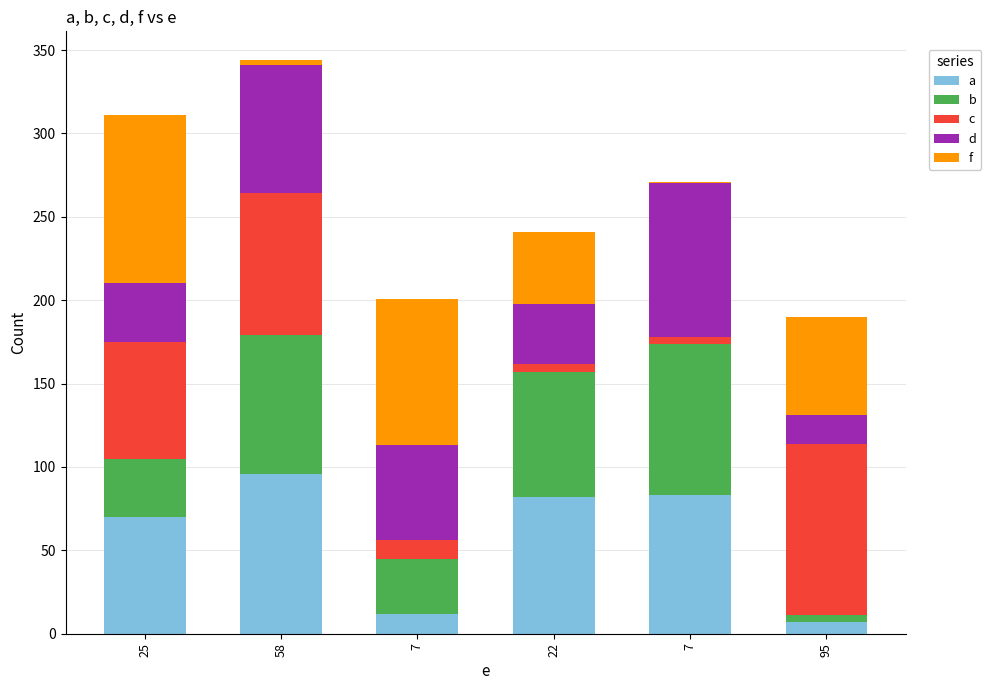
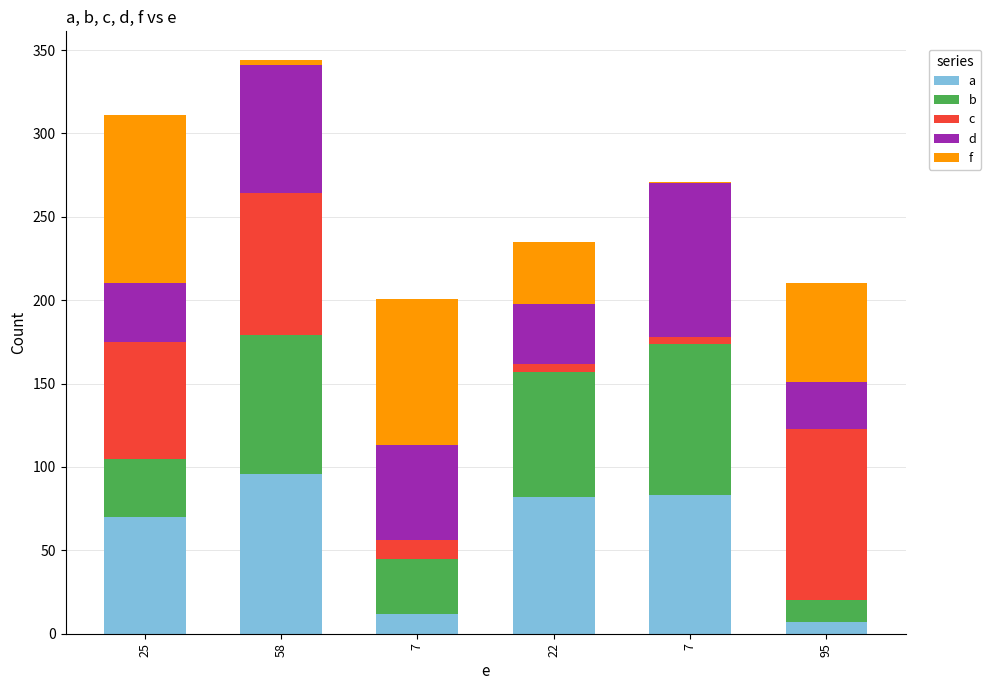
f, 22: 43 -> 37
b, 95: 4 -> 13
d, 95: 17 -> 28
